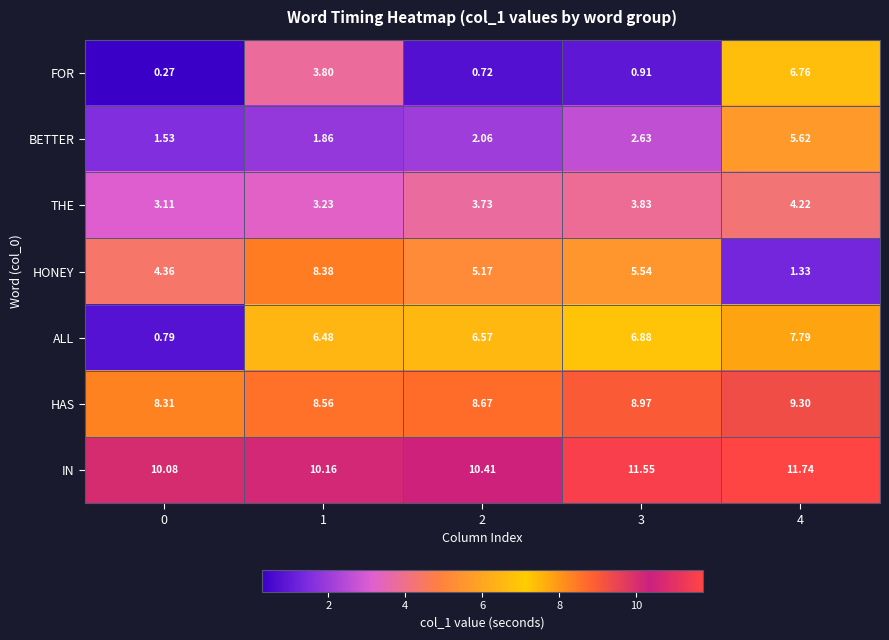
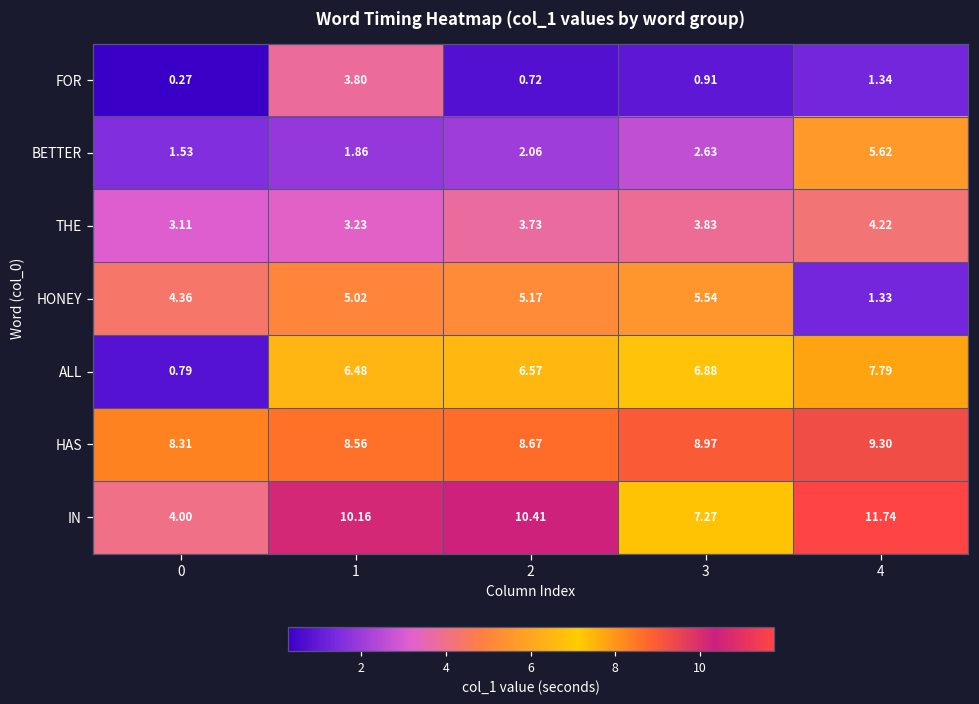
FOR, 4: 6.76 -> 1.34
HONEY, 1: 8.38 -> 5.02
IN, 0: 10.08 -> 4.00
IN, 3: 11.55 -> 7.27
